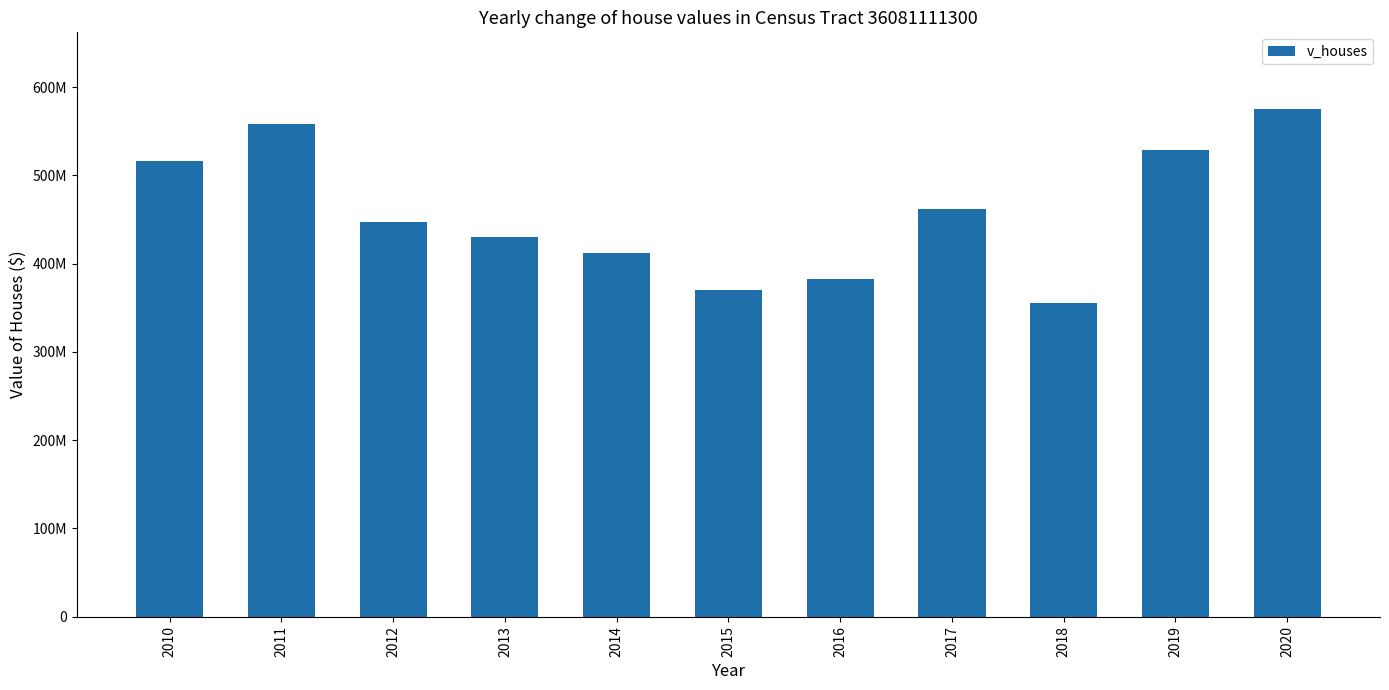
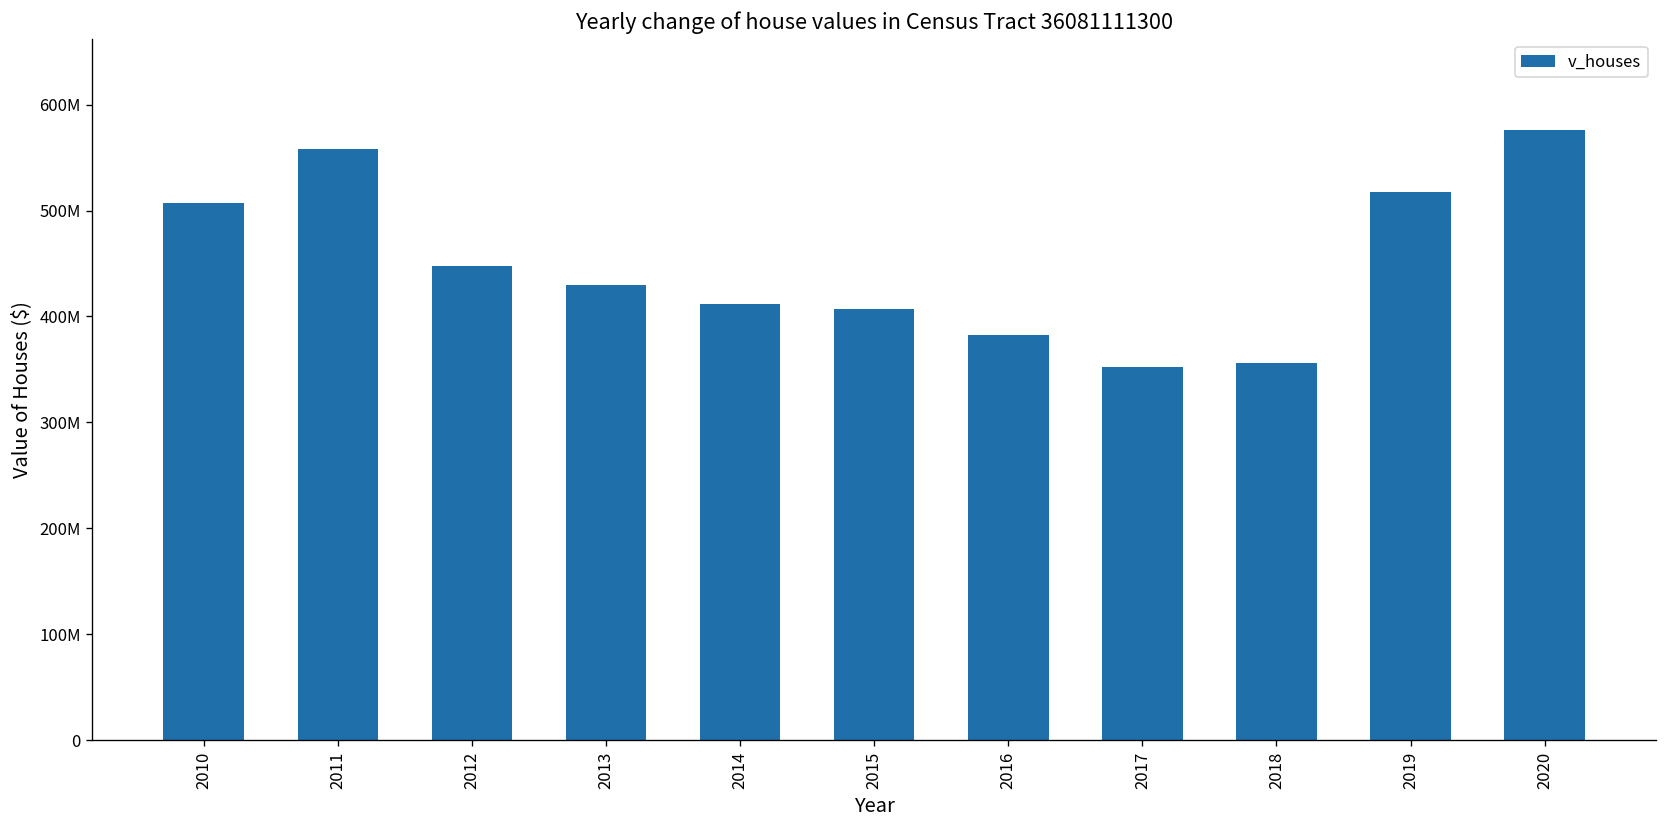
2010: 520000000 -> 510000000
2015: 370000000 -> 410000000
2017: 460000000 -> 350000000
2019: 530000000 -> 520000000
